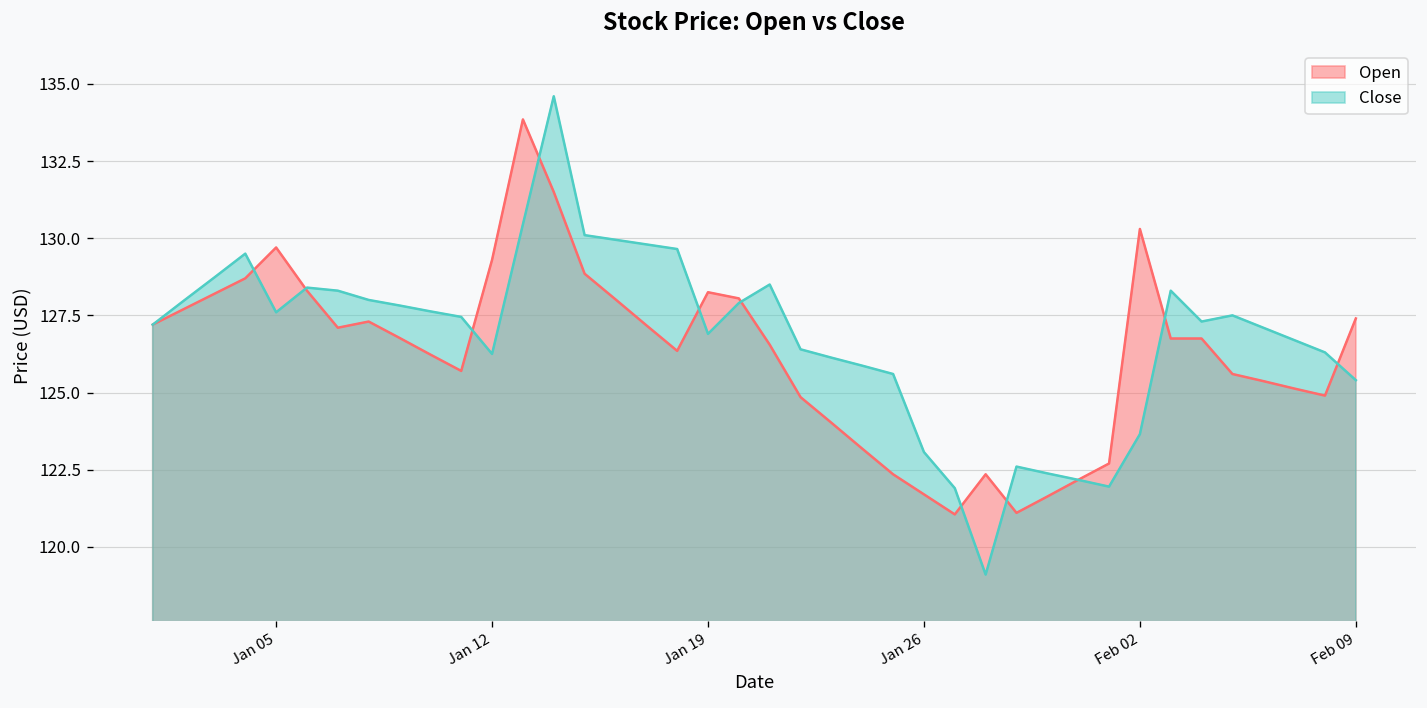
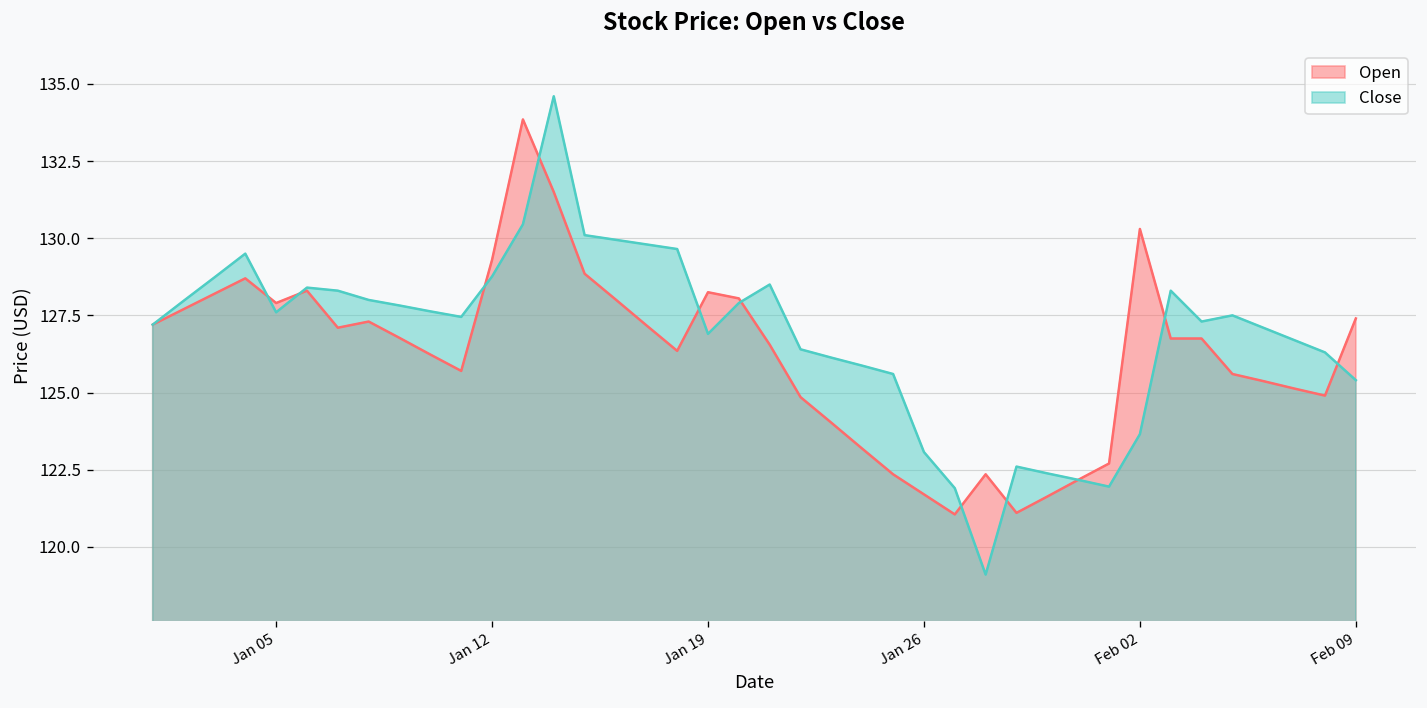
Open, Jan 05: 129.7 -> 127.9
Close, Jan 12: 126.3 -> 128.8
